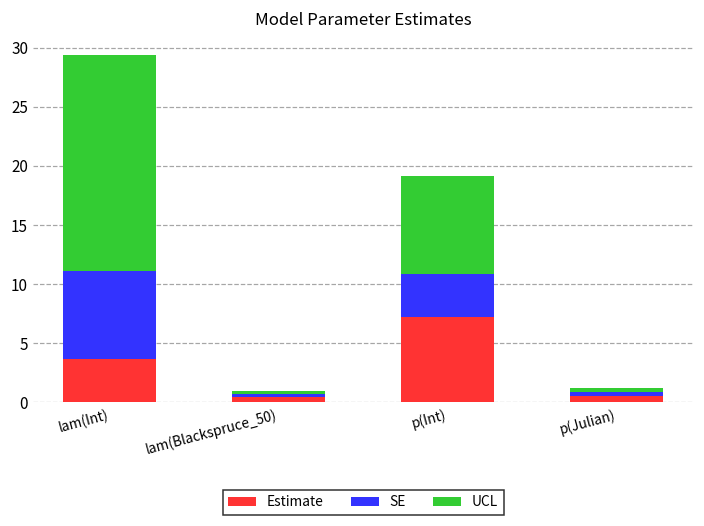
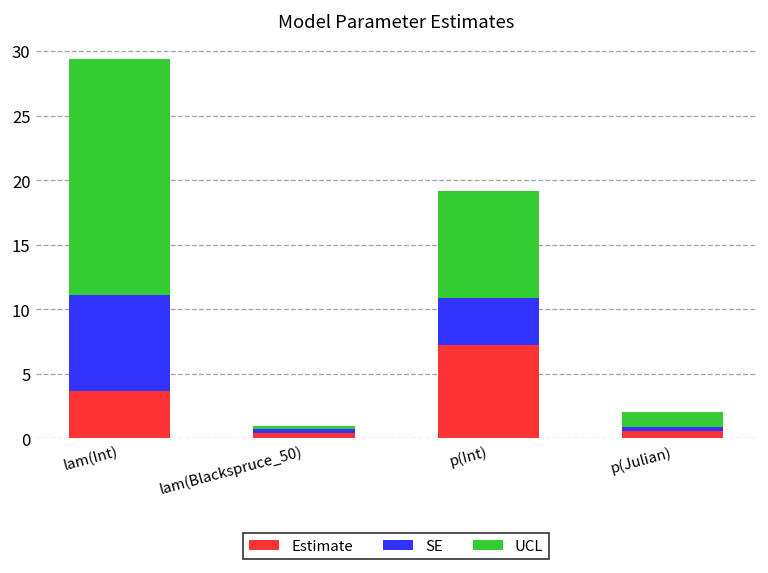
UCL, p(Julian): 0.4 -> 1.2
